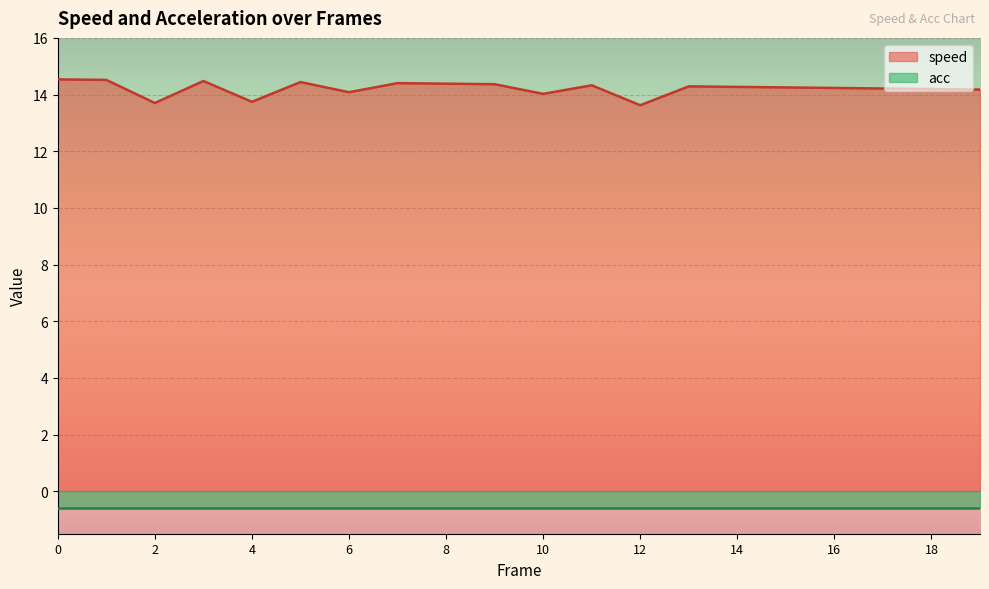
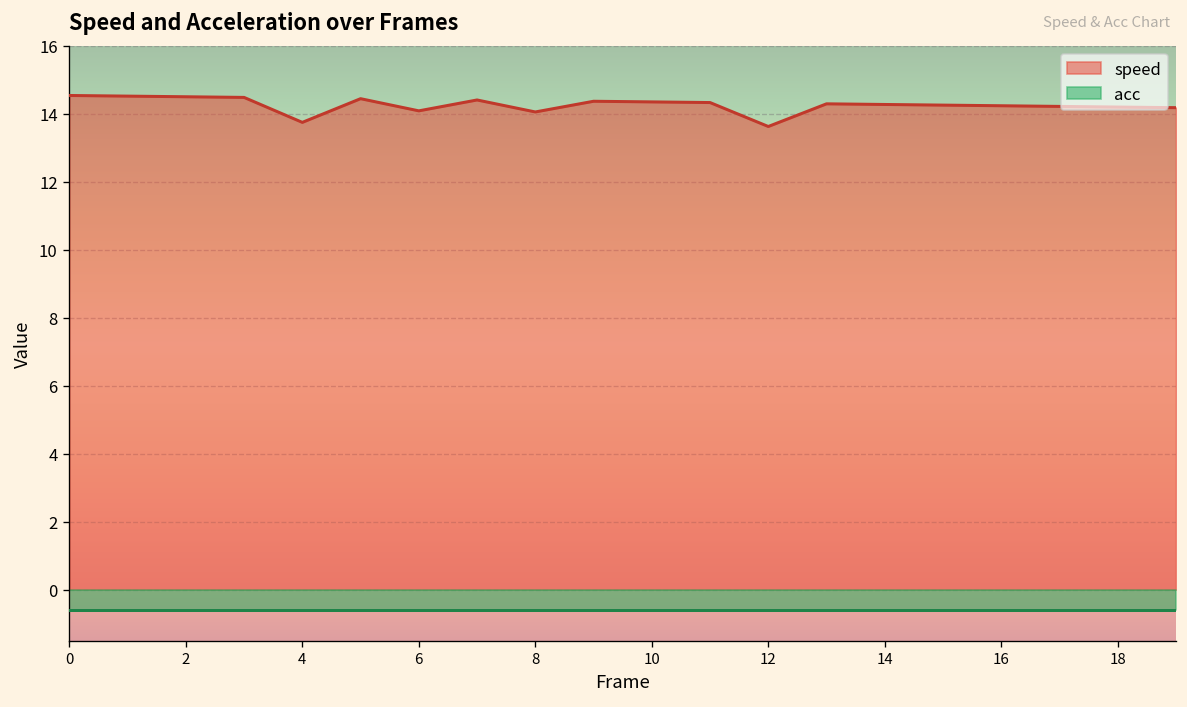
speed, 2: 13.7 -> 14.5
speed, 8: 14.4 -> 14.1
speed, 10: 14.0 -> 14.3
